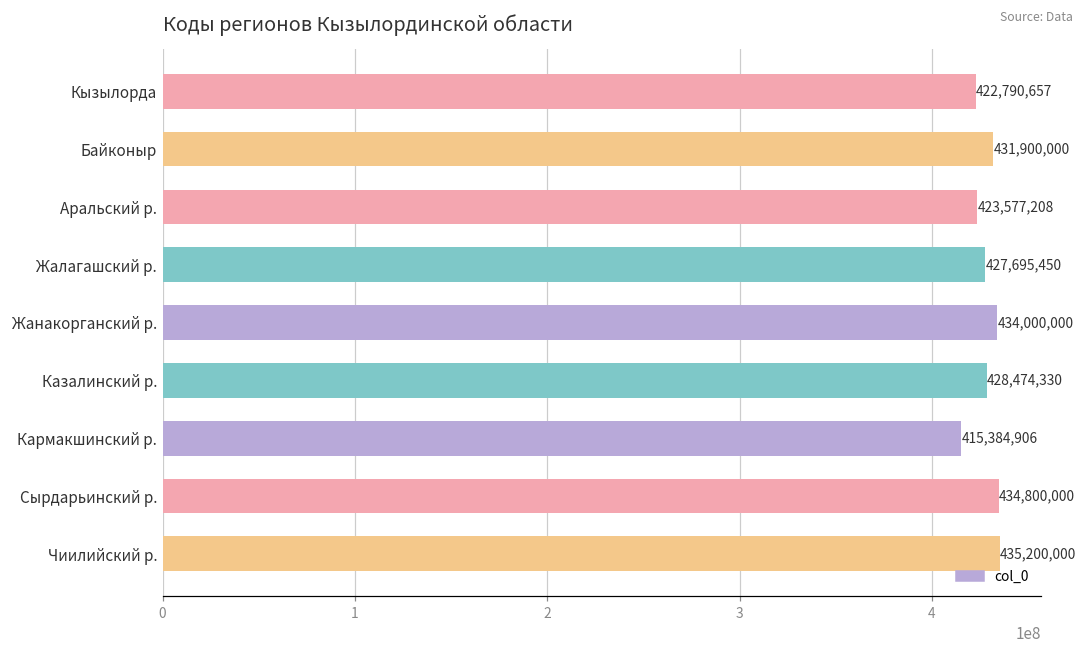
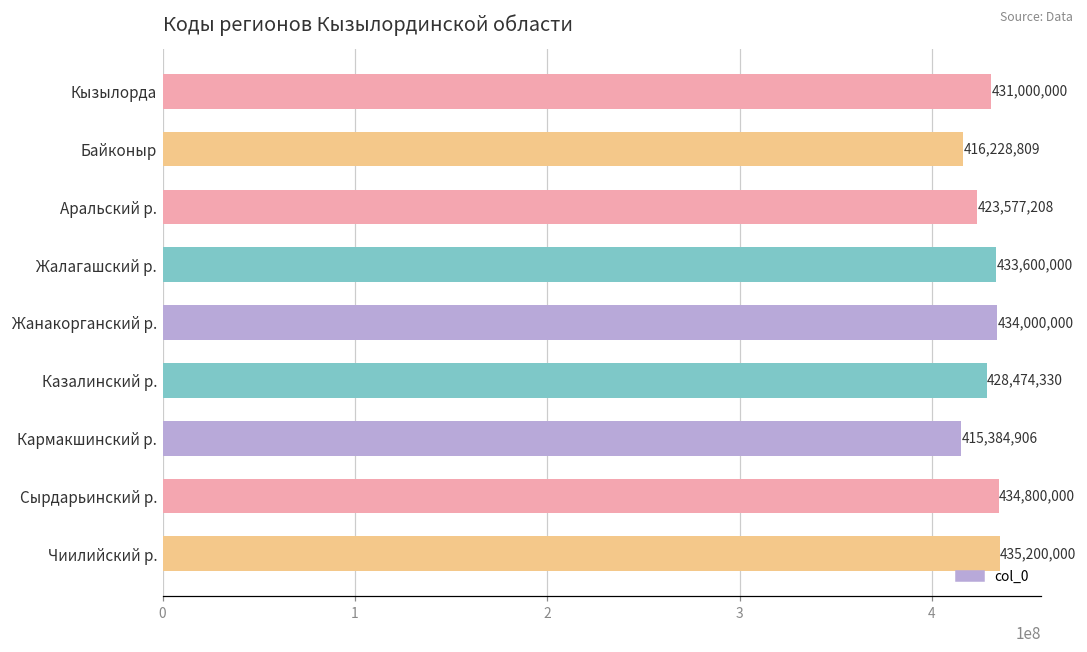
Кызылорда: 422,790,657 -> 431,000,000
Байконыр: 431,900,000 -> 416,228,809
Жалагашский р.: 427,695,450 -> 433,600,000
